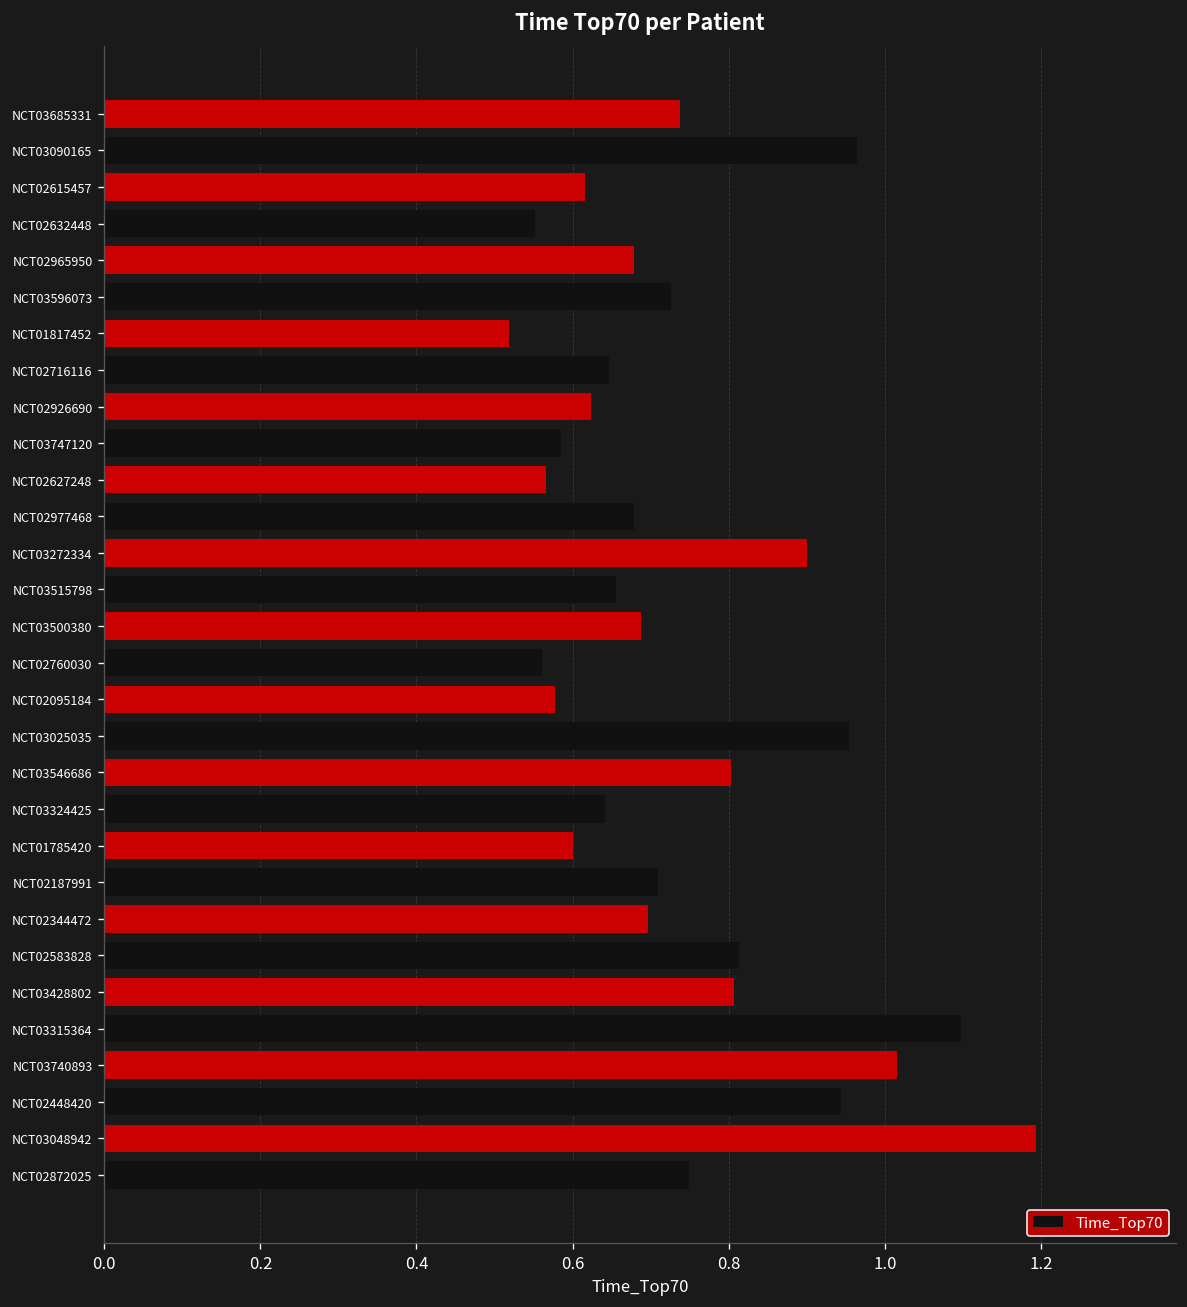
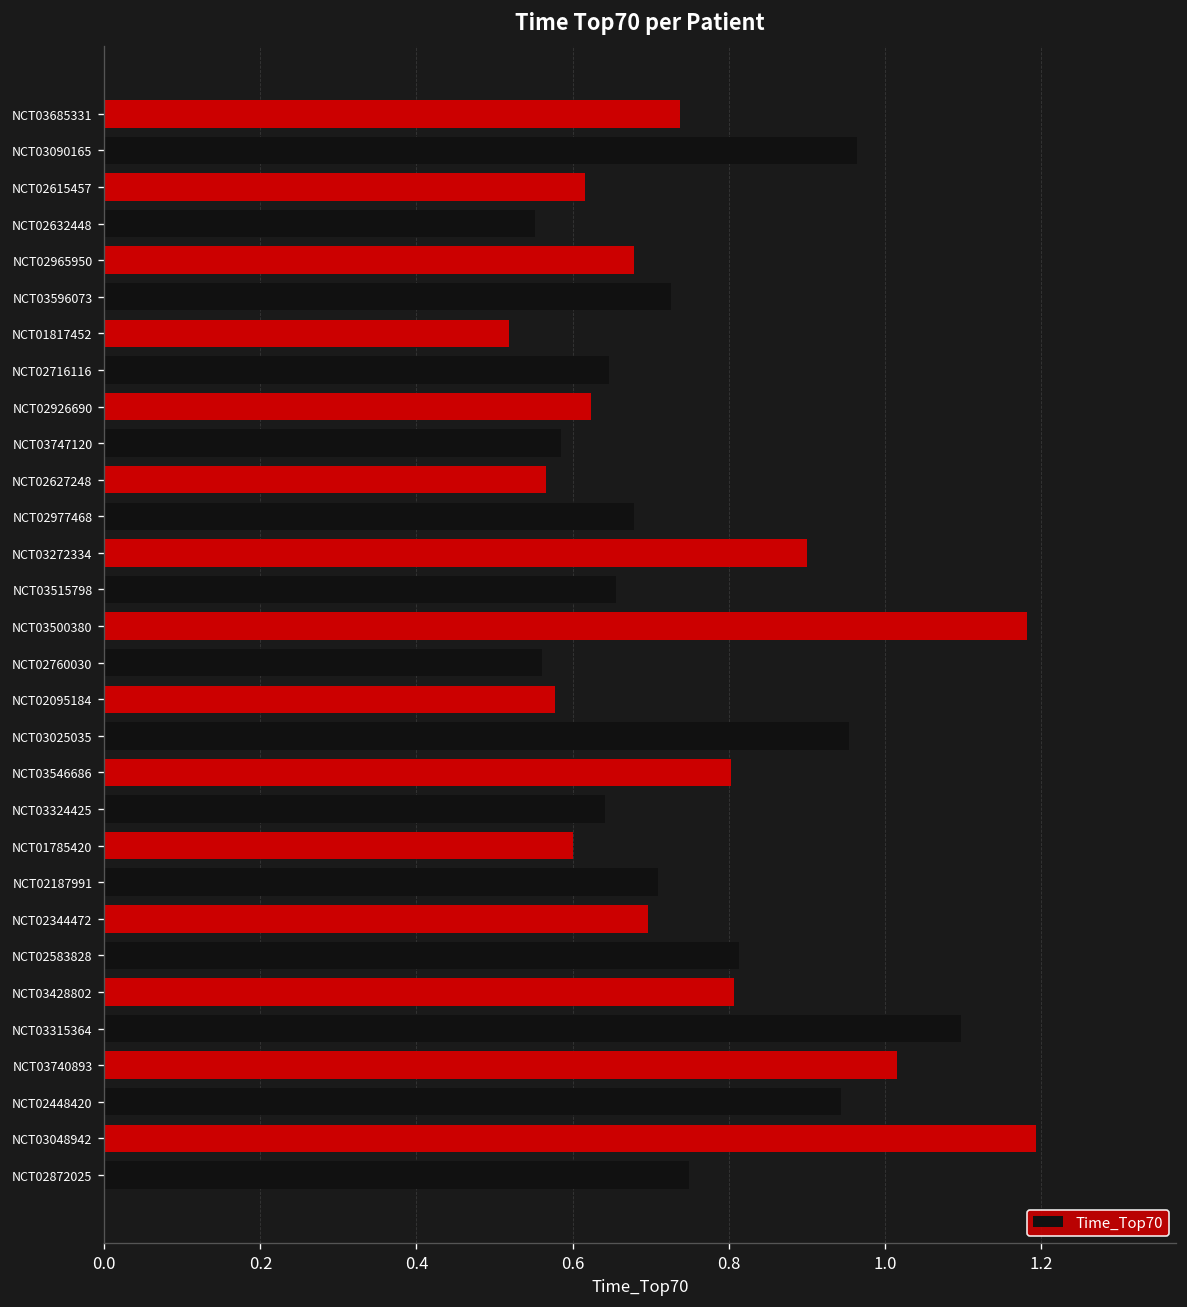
NCT03500380: 0.69 -> 1.18
